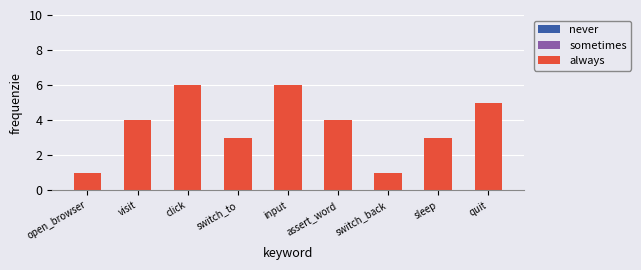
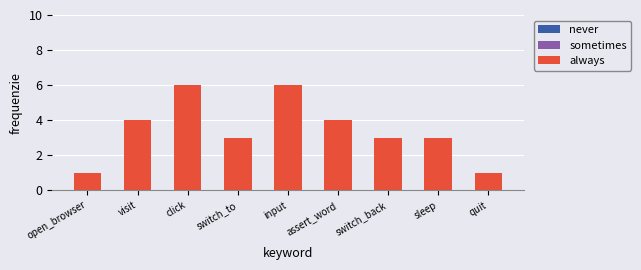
always, switch_back: 1 -> 3
always, quit: 5 -> 1
